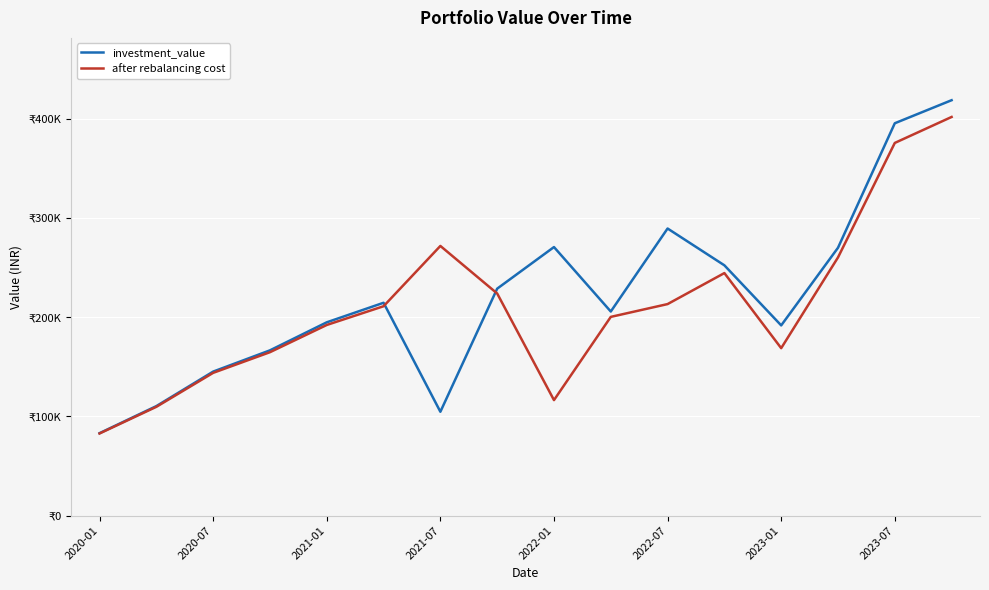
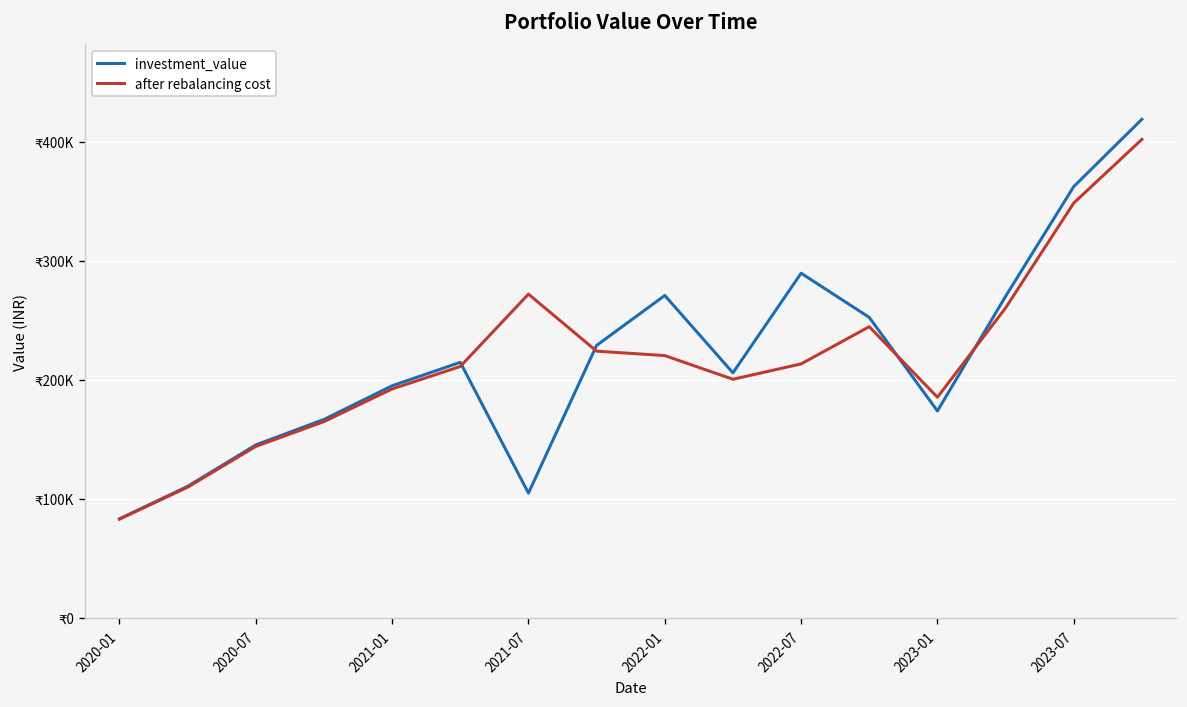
after rebalancing cost, 2022-01: ₹120000 -> ₹220000
investment_value, 2023-01: ₹190000 -> ₹170000
after rebalancing cost, 2023-01: ₹170000 -> ₹190000
investment_value, 2023-07: ₹400000 -> ₹360000
after rebalancing cost, 2023-07: ₹380000 -> ₹350000
